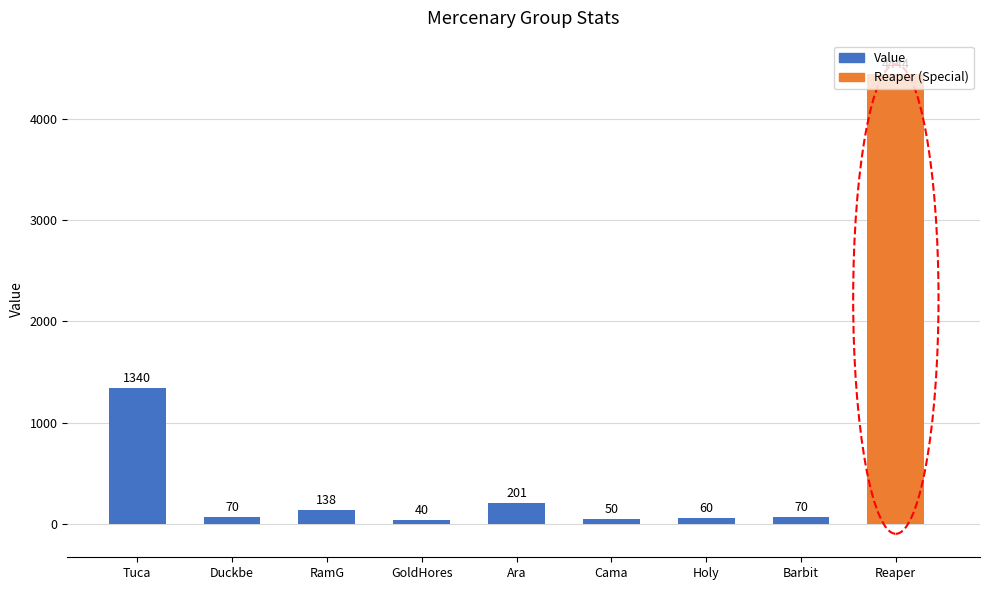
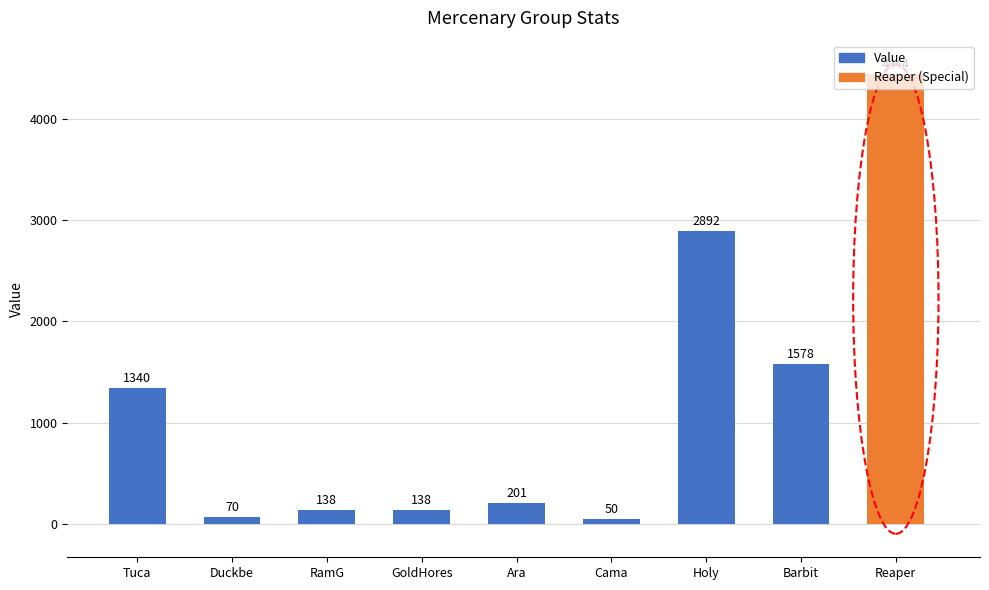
GoldHores: 40 -> 138
Holy: 60 -> 2892
Barbit: 70 -> 1578
